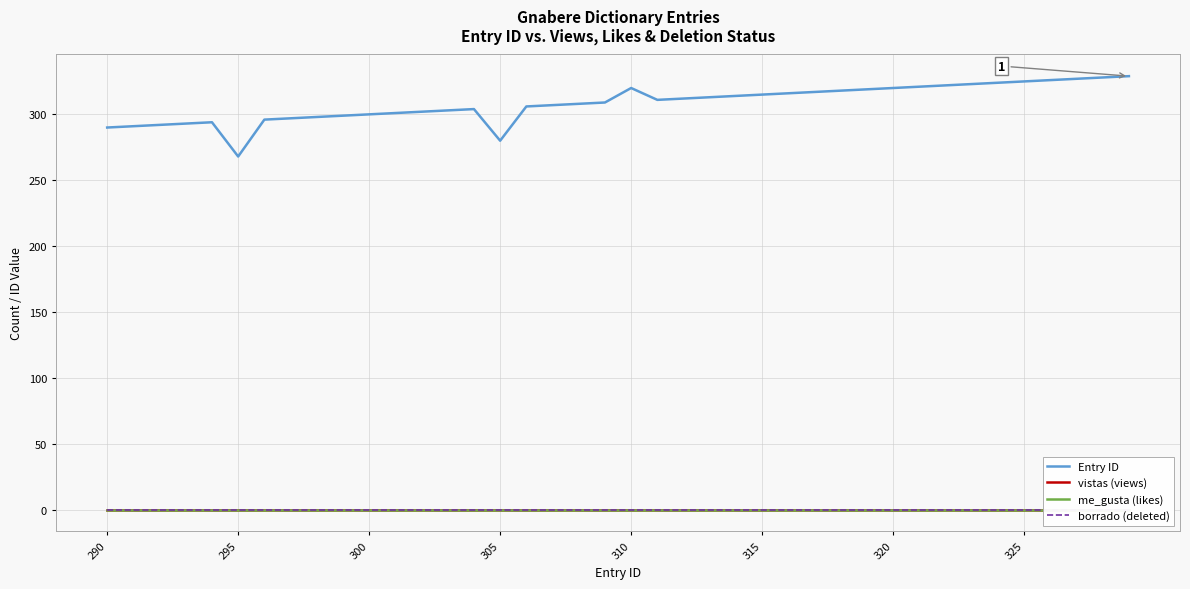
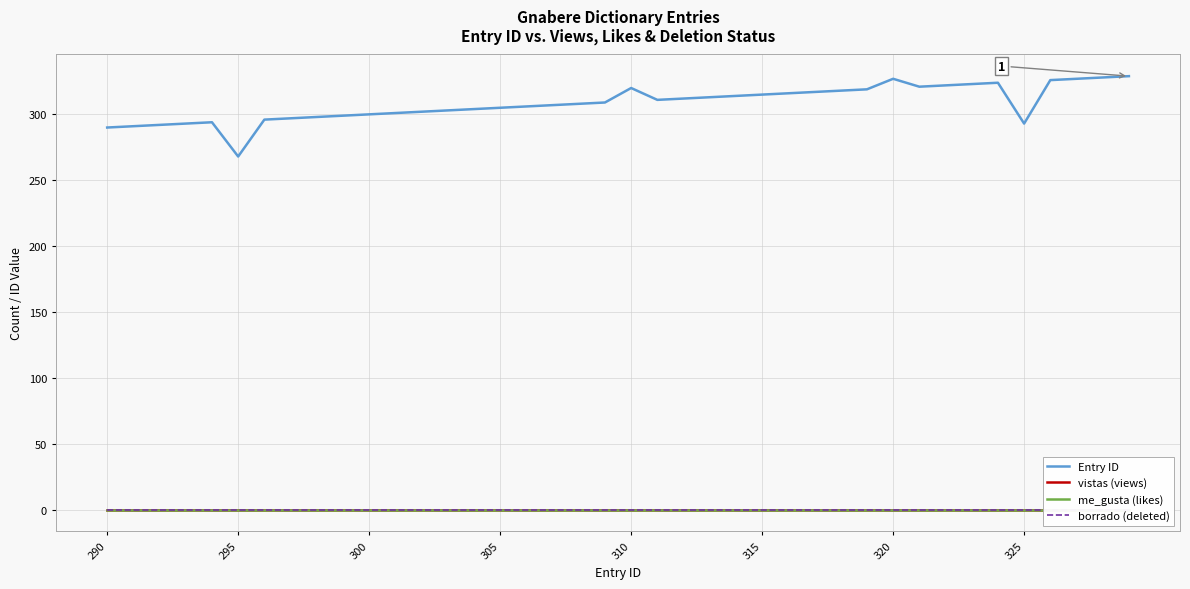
Entry ID, 305: 280 -> 305
Entry ID, 320: 320 -> 327
Entry ID, 325: 325 -> 293
